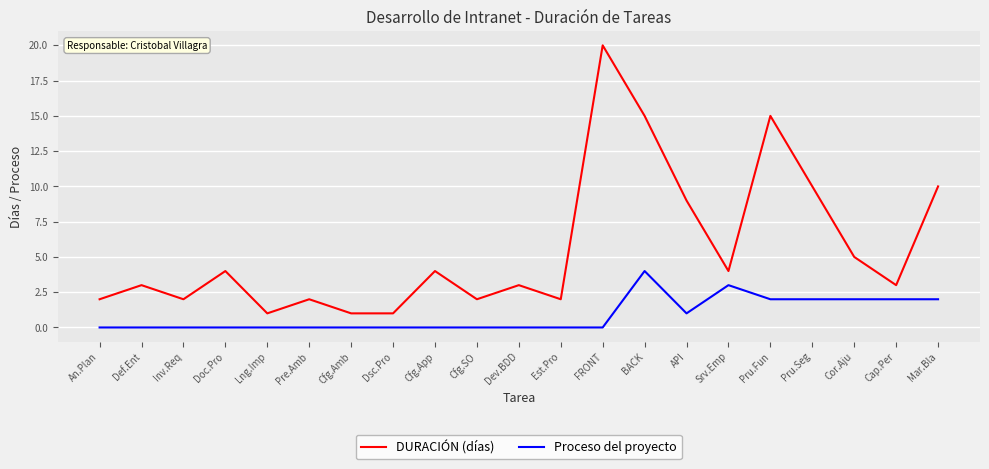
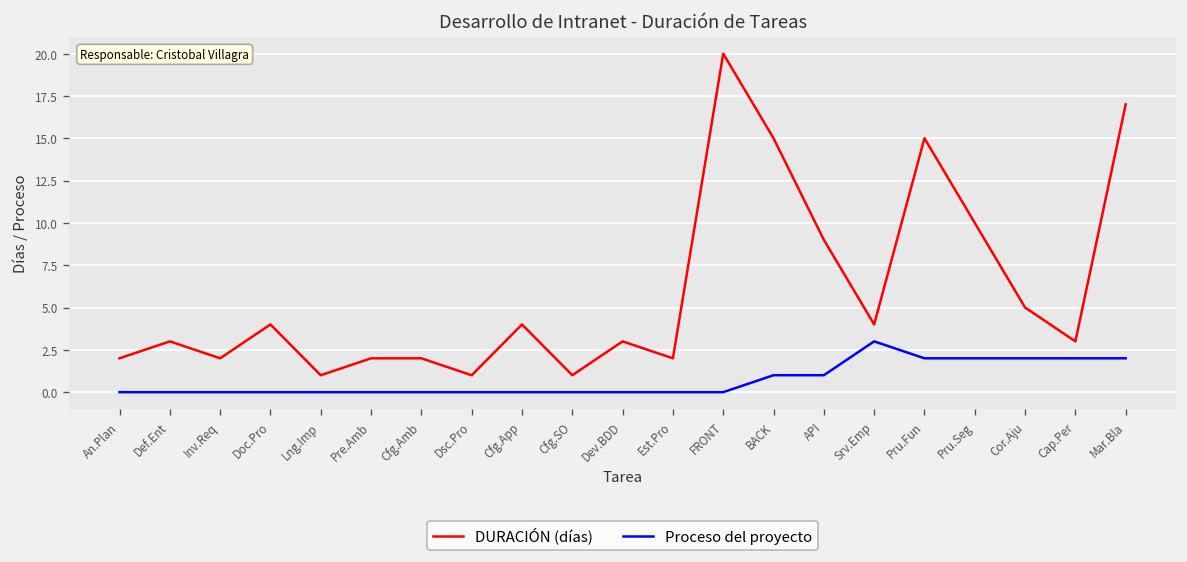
DURACIÓN (días), Cfg.Amb: 1 -> 2
DURACIÓN (días), Cfg.SO: 2 -> 1
Proceso del proyecto, BACK: 4 -> 1
DURACIÓN (días), Mar.Bla: 10 -> 17
